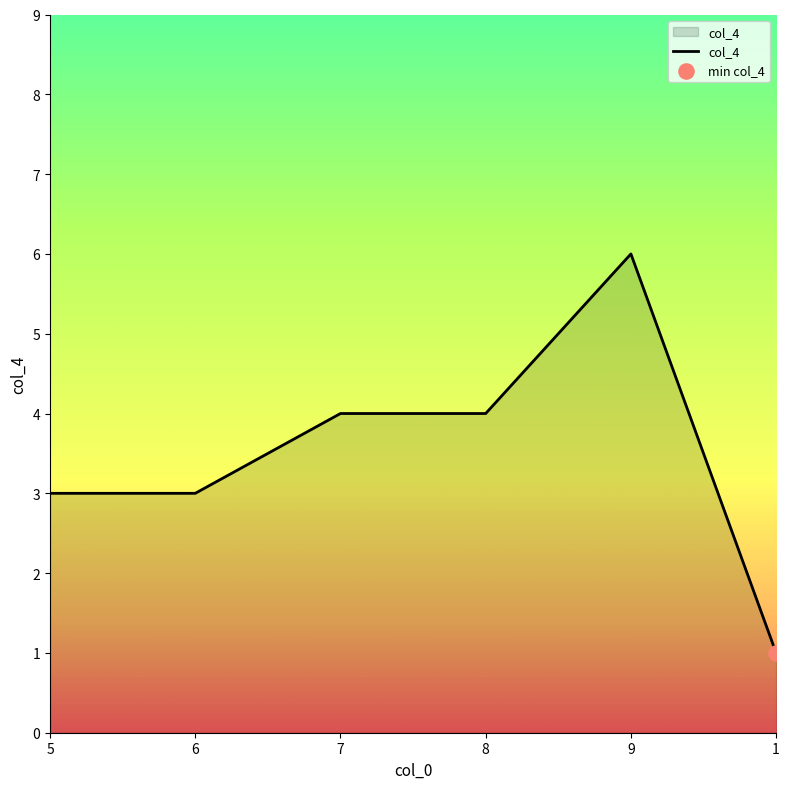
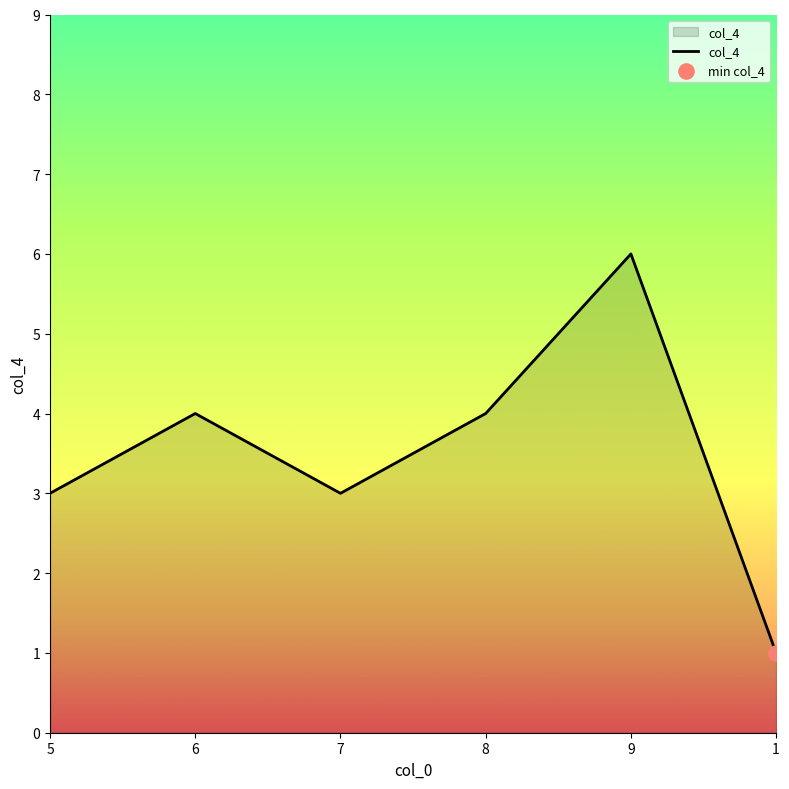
col_4, 6: 3 -> 4
col_4, 7: 4 -> 3
